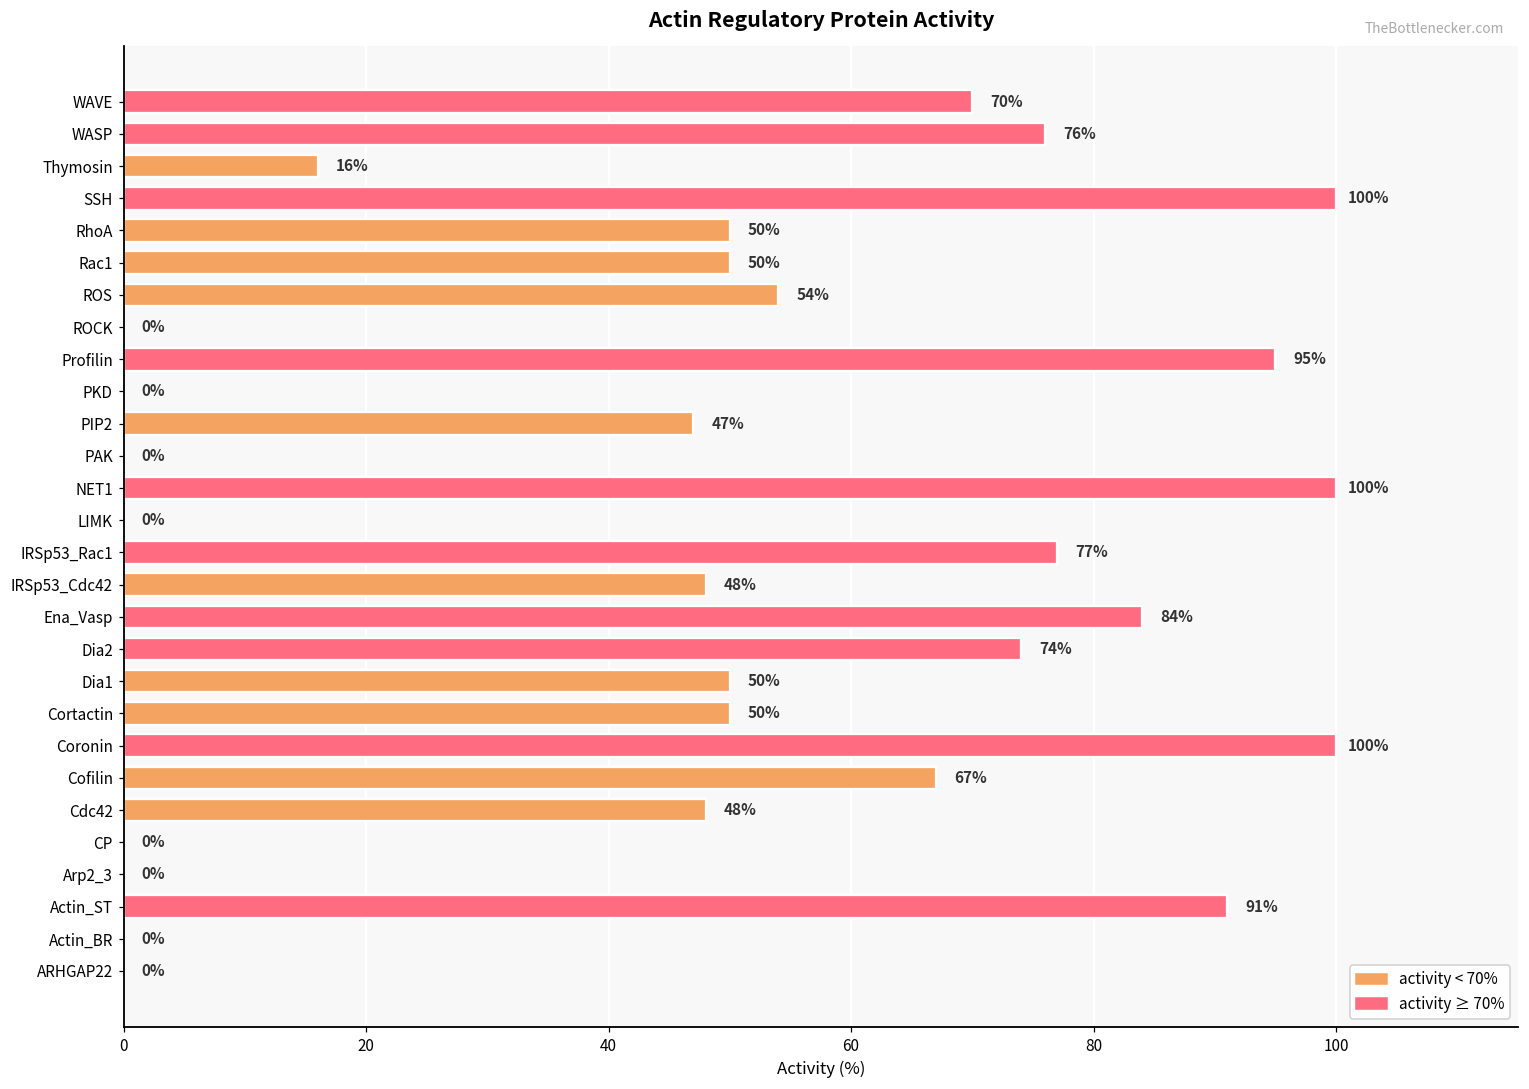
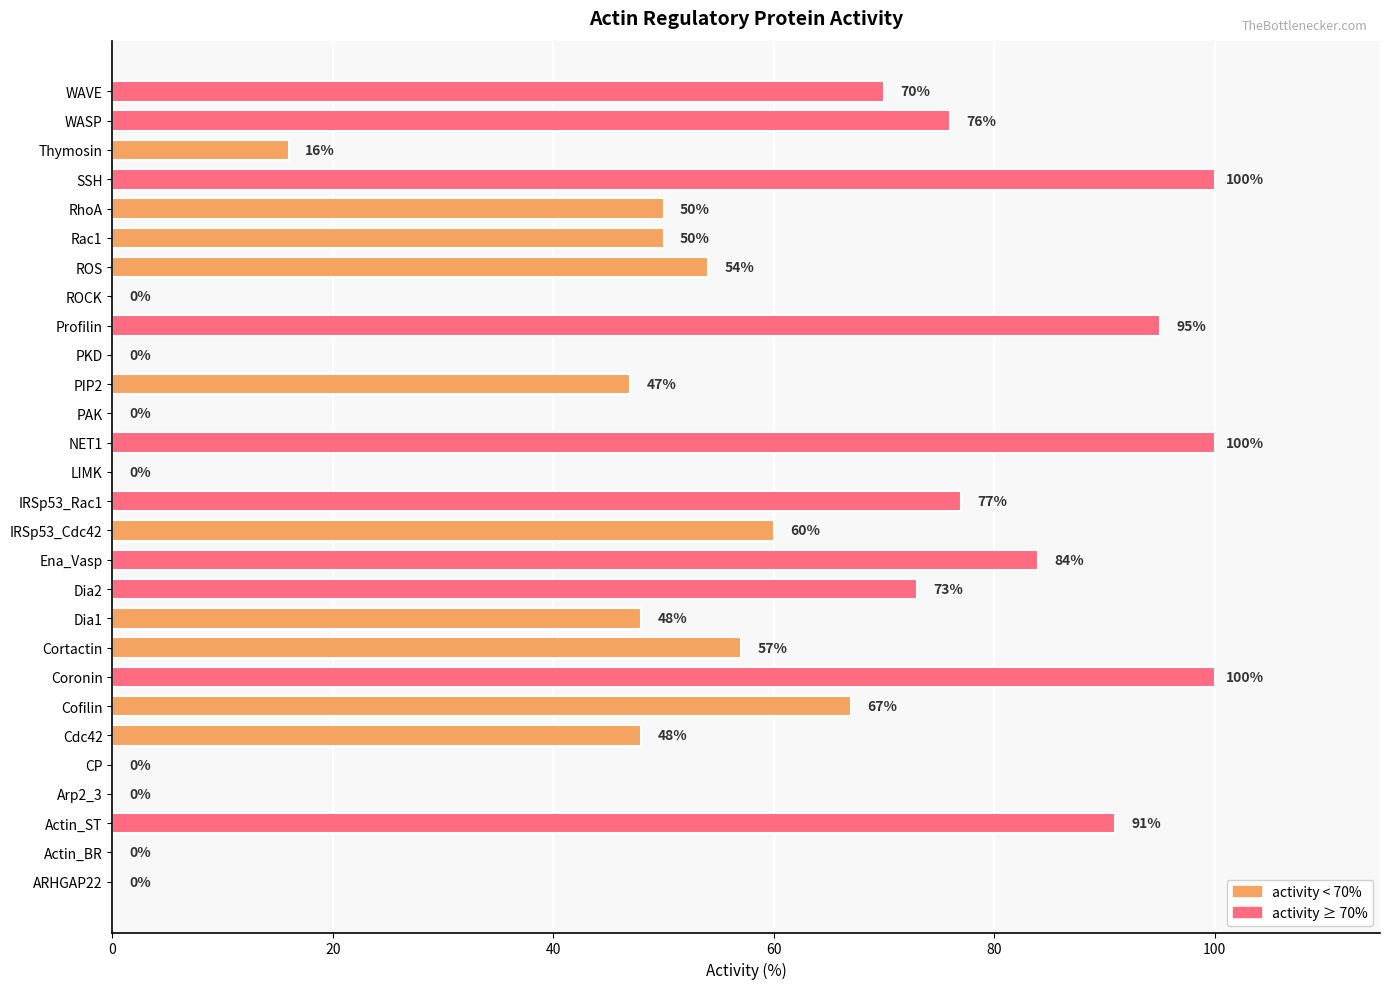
IRSp53_Cdc42: 48% -> 60%
Dia2: 74% -> 73%
Dia1: 50% -> 48%
Cortactin: 50% -> 57%
